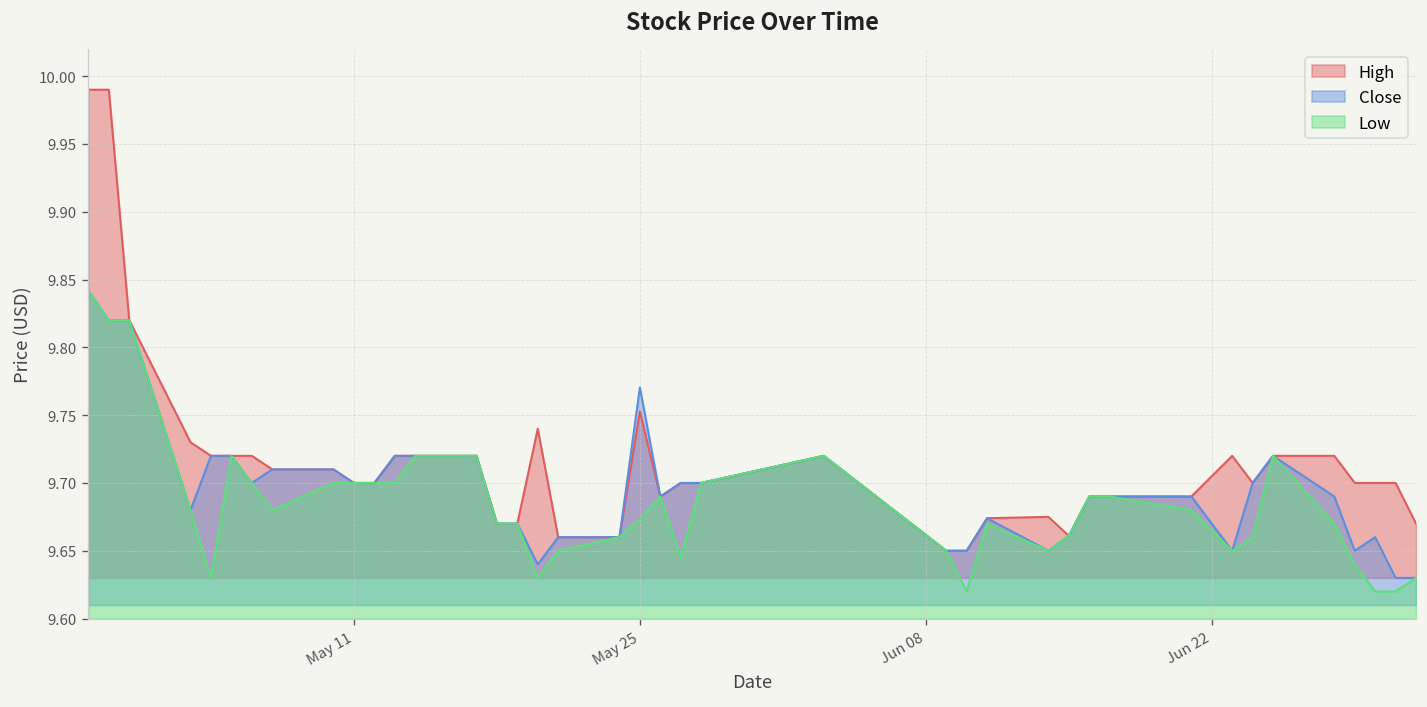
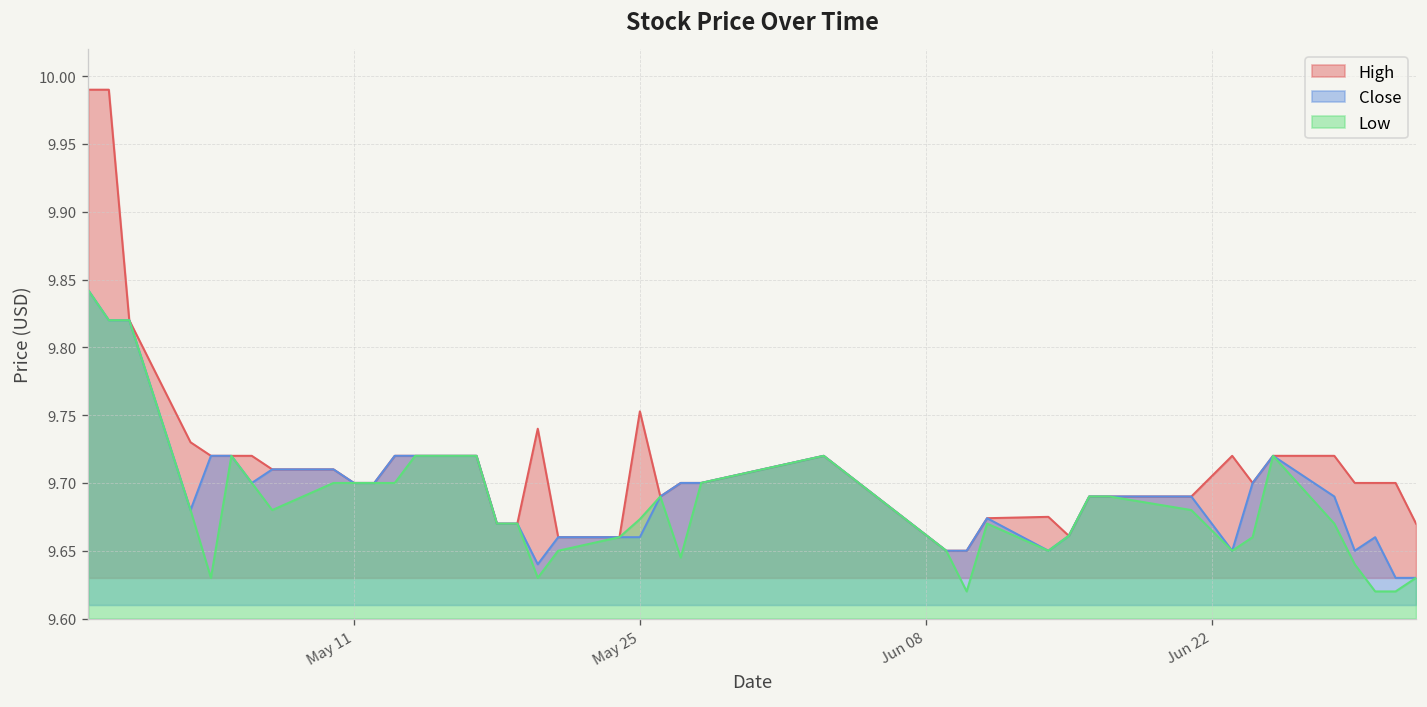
Close, May 25: 9.771 -> 9.660
